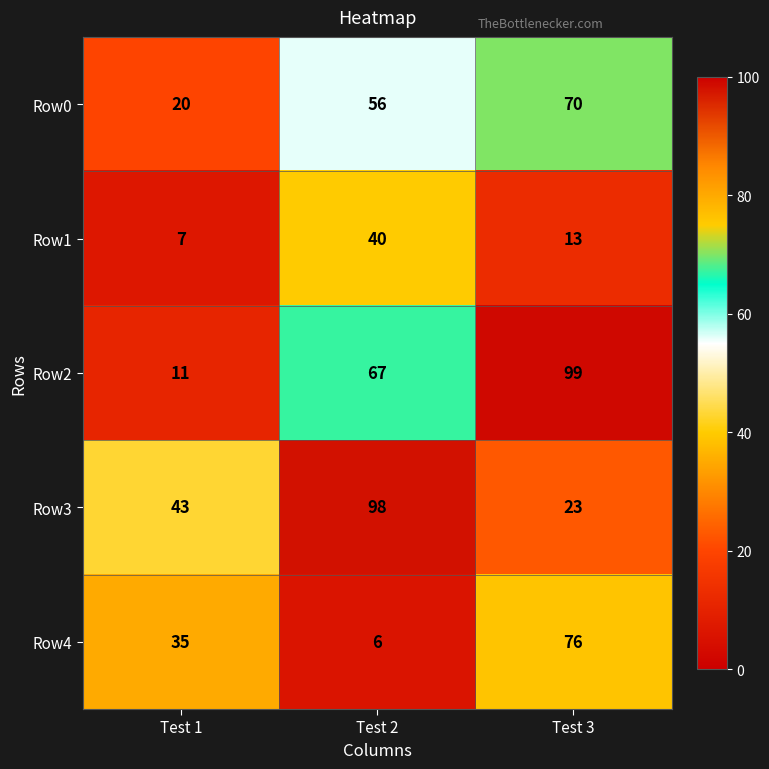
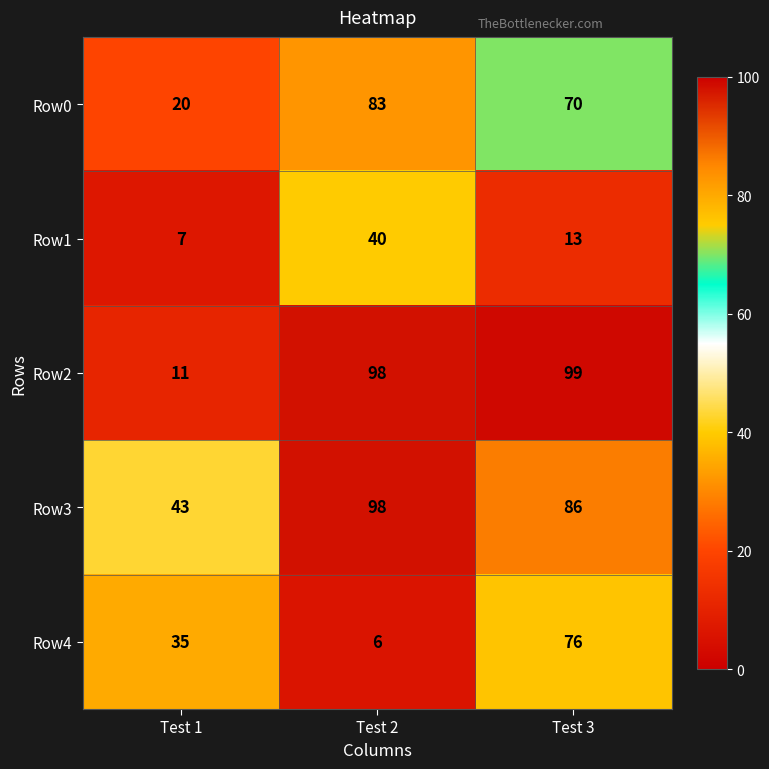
Row0, Test 2: 56 -> 83
Row2, Test 2: 67 -> 98
Row3, Test 3: 23 -> 86
